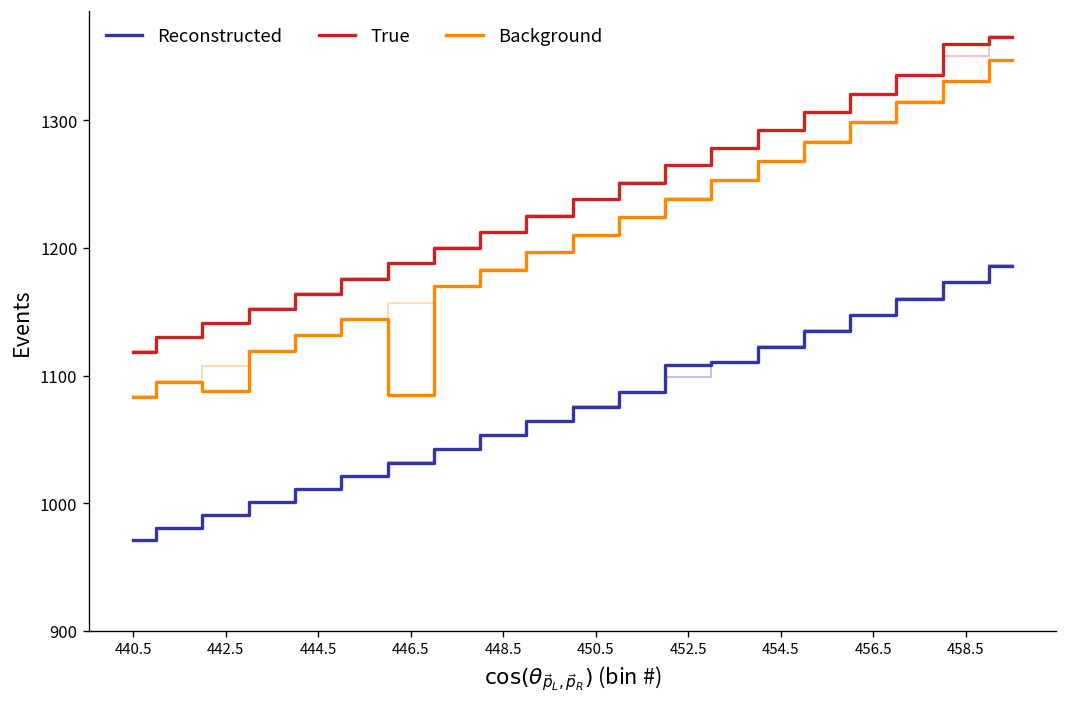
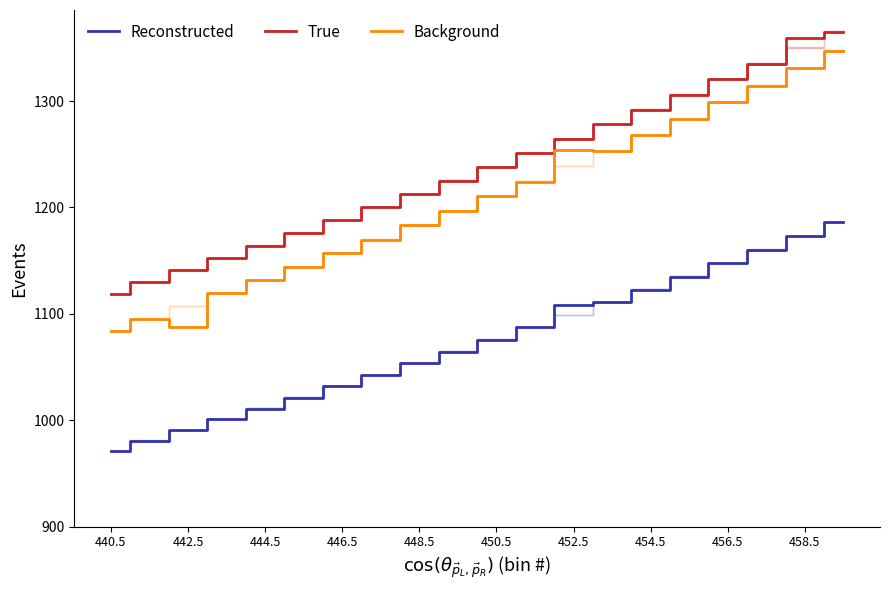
Background, 446.5: 1085 -> 1157
Background, 452.5: 1239 -> 1254
